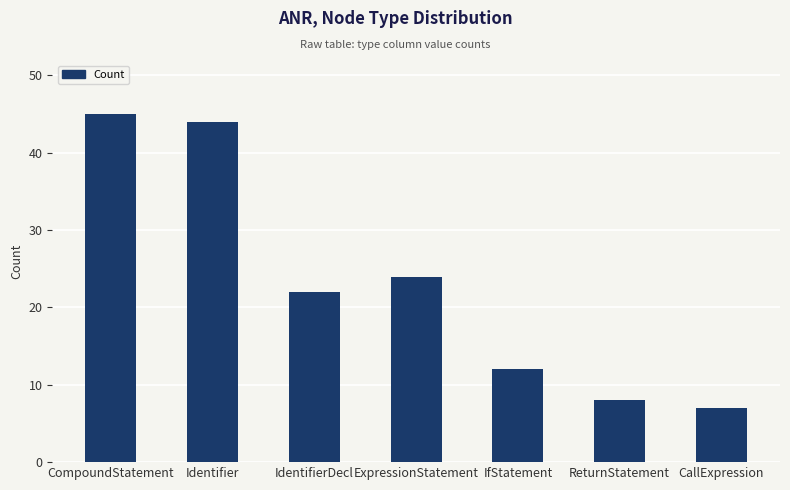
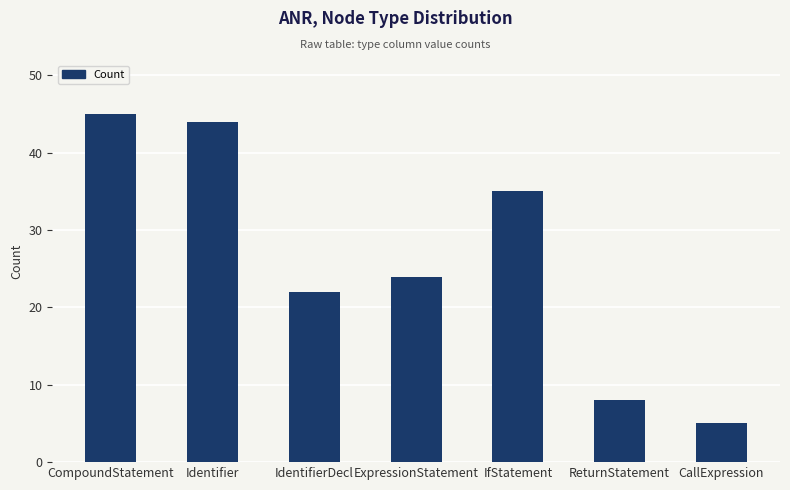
IfStatement: 12 -> 35
CallExpression: 7 -> 5
